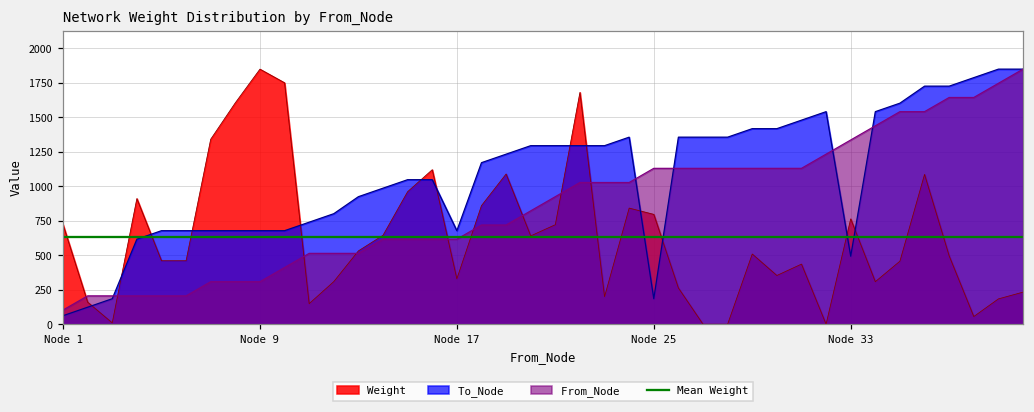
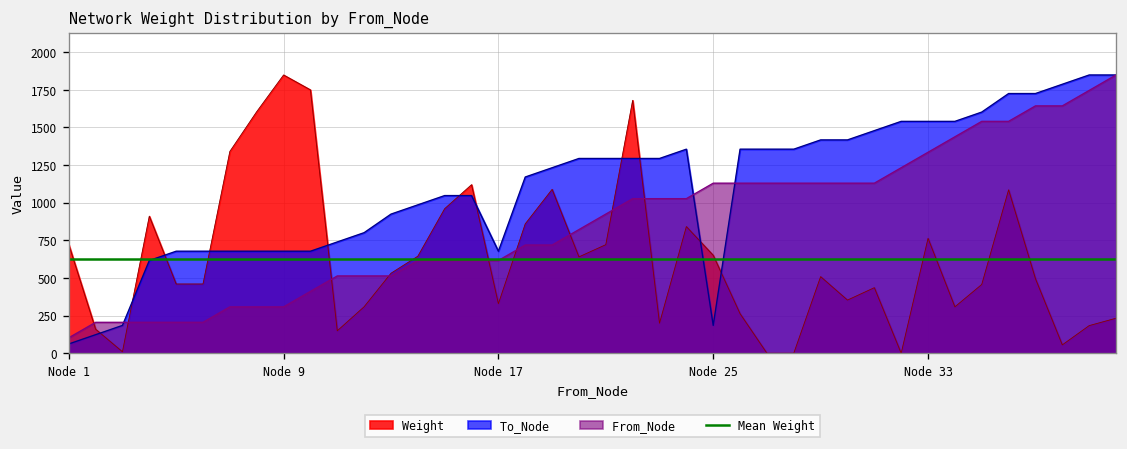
Weight, Node 25: 800 -> 650
To_Node, Node 33: 490 -> 1540
